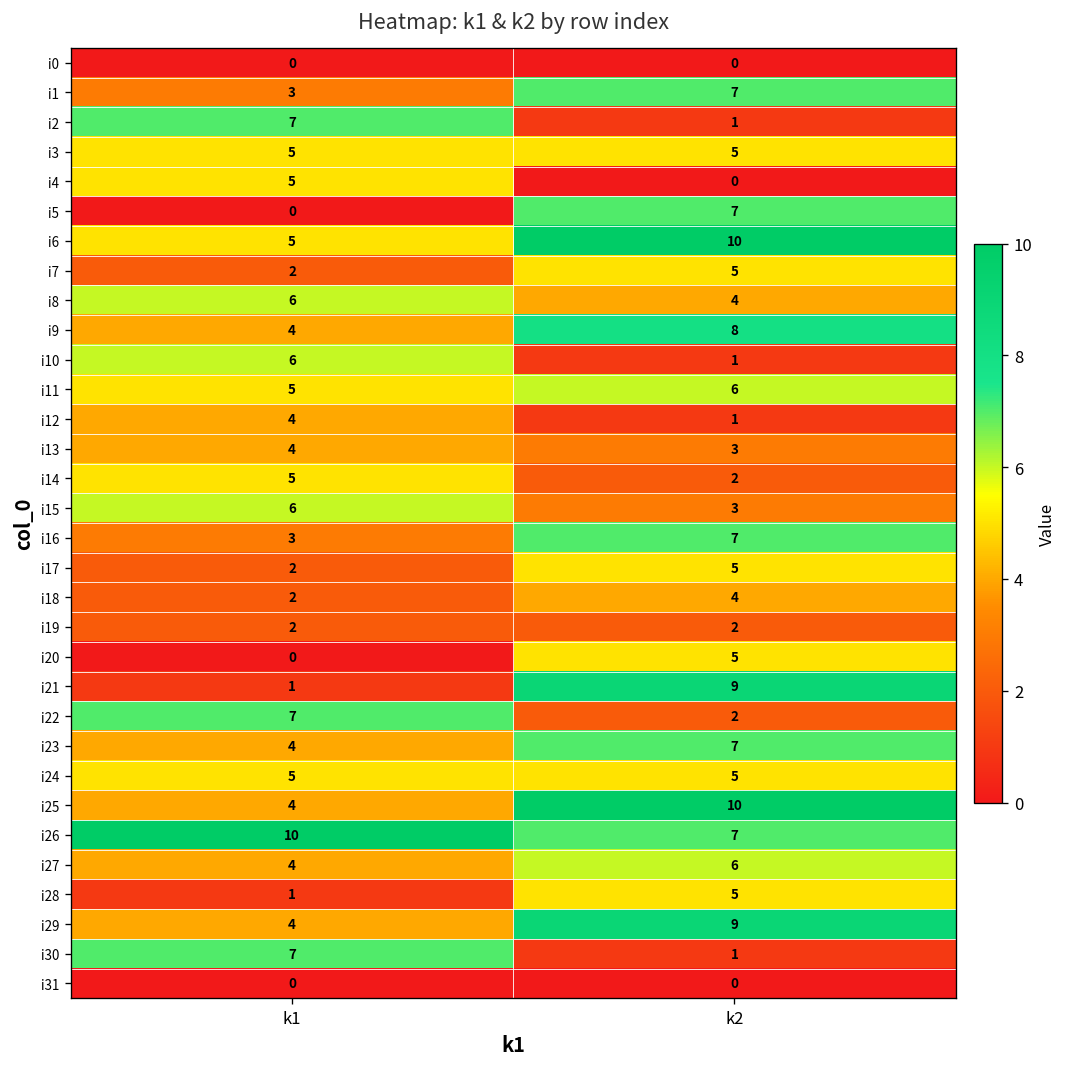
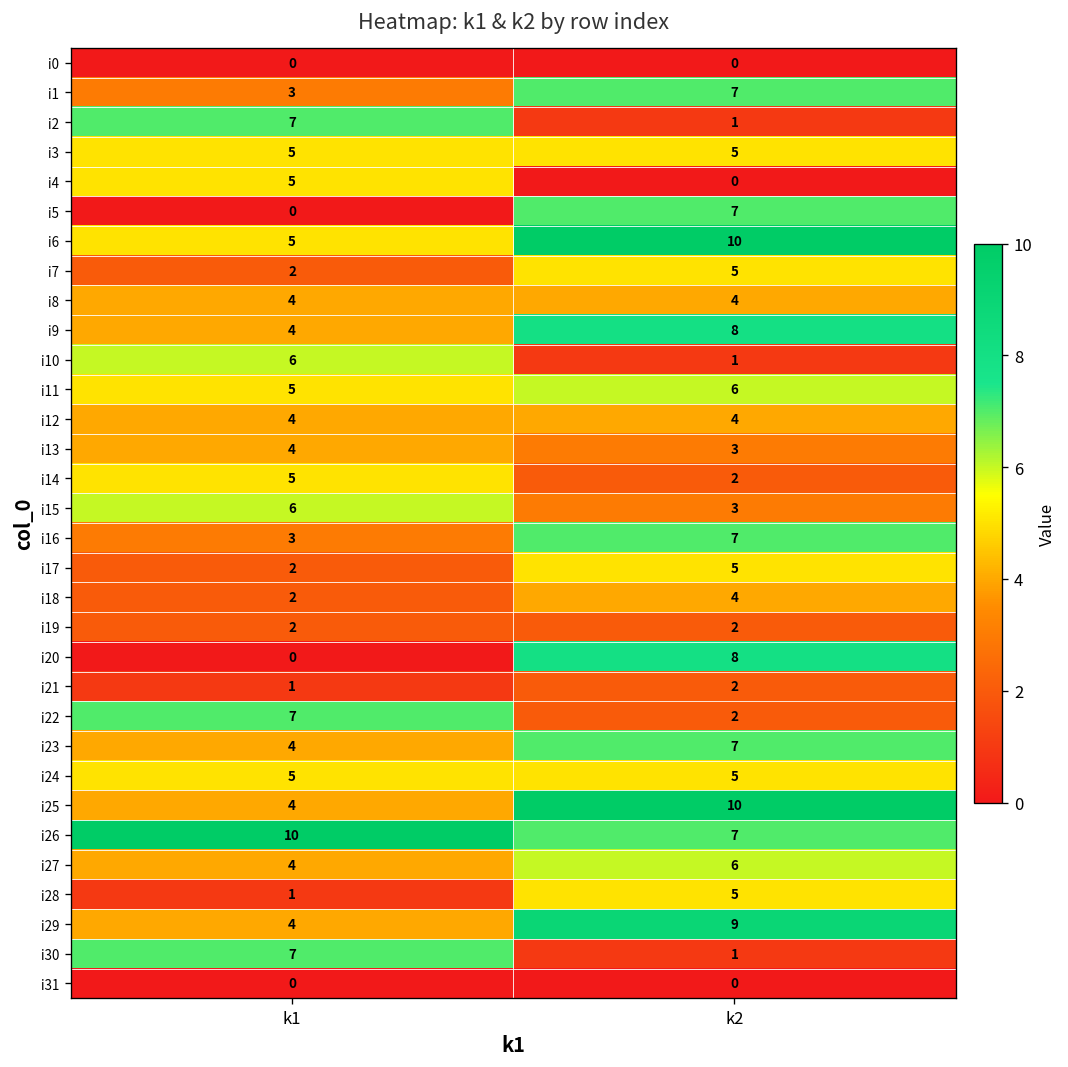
i8, k1: 6 -> 4
i12, k2: 1 -> 4
i20, k2: 5 -> 8
i21, k2: 9 -> 2
